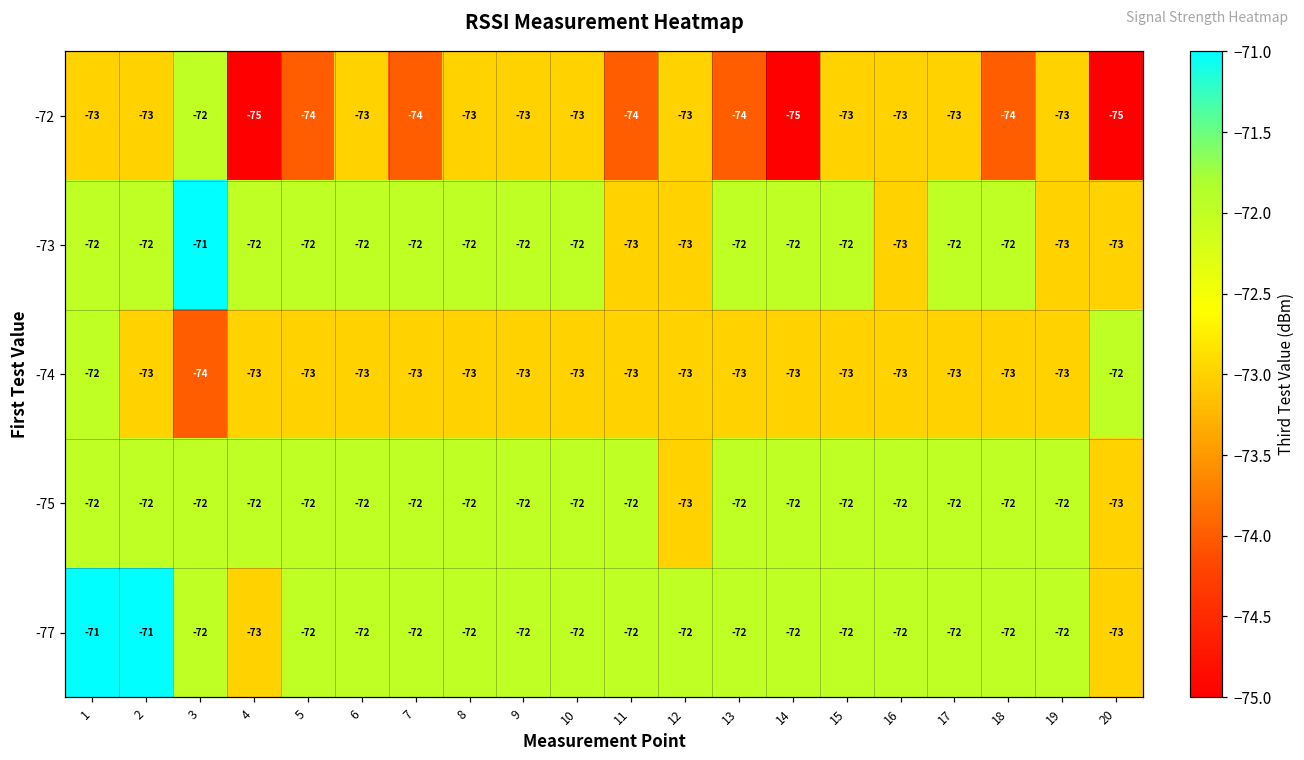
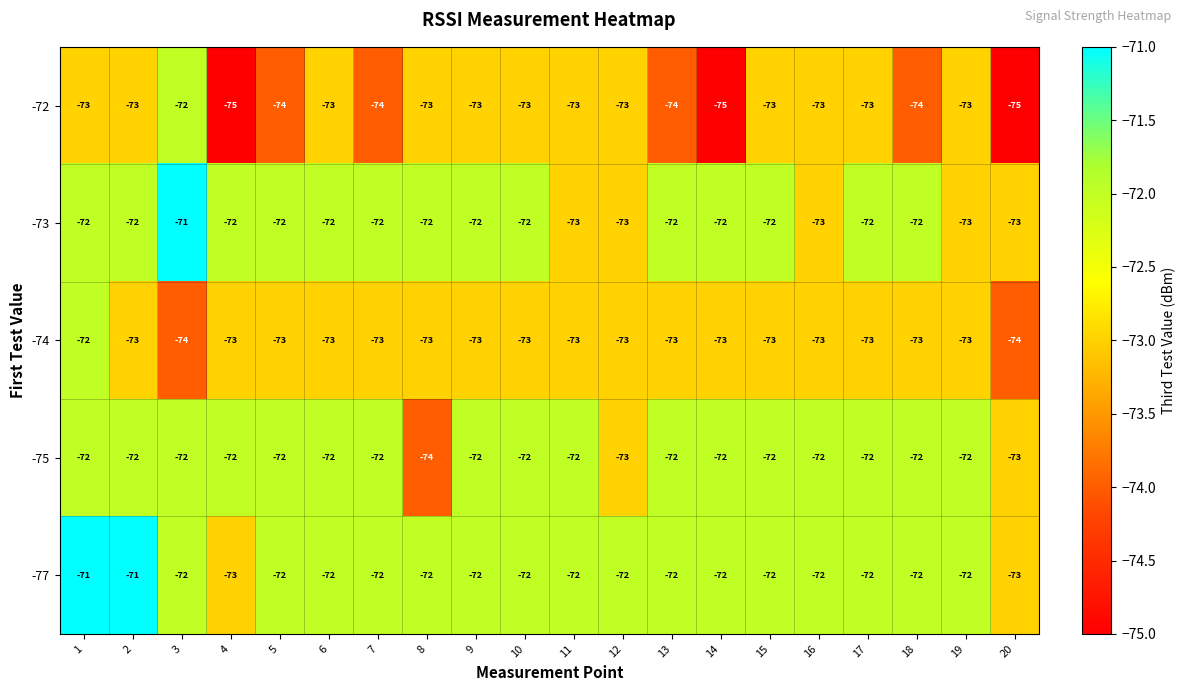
-72, 11: -74 -> -73
-74, 20: -72 -> -74
-75, 8: -72 -> -74
